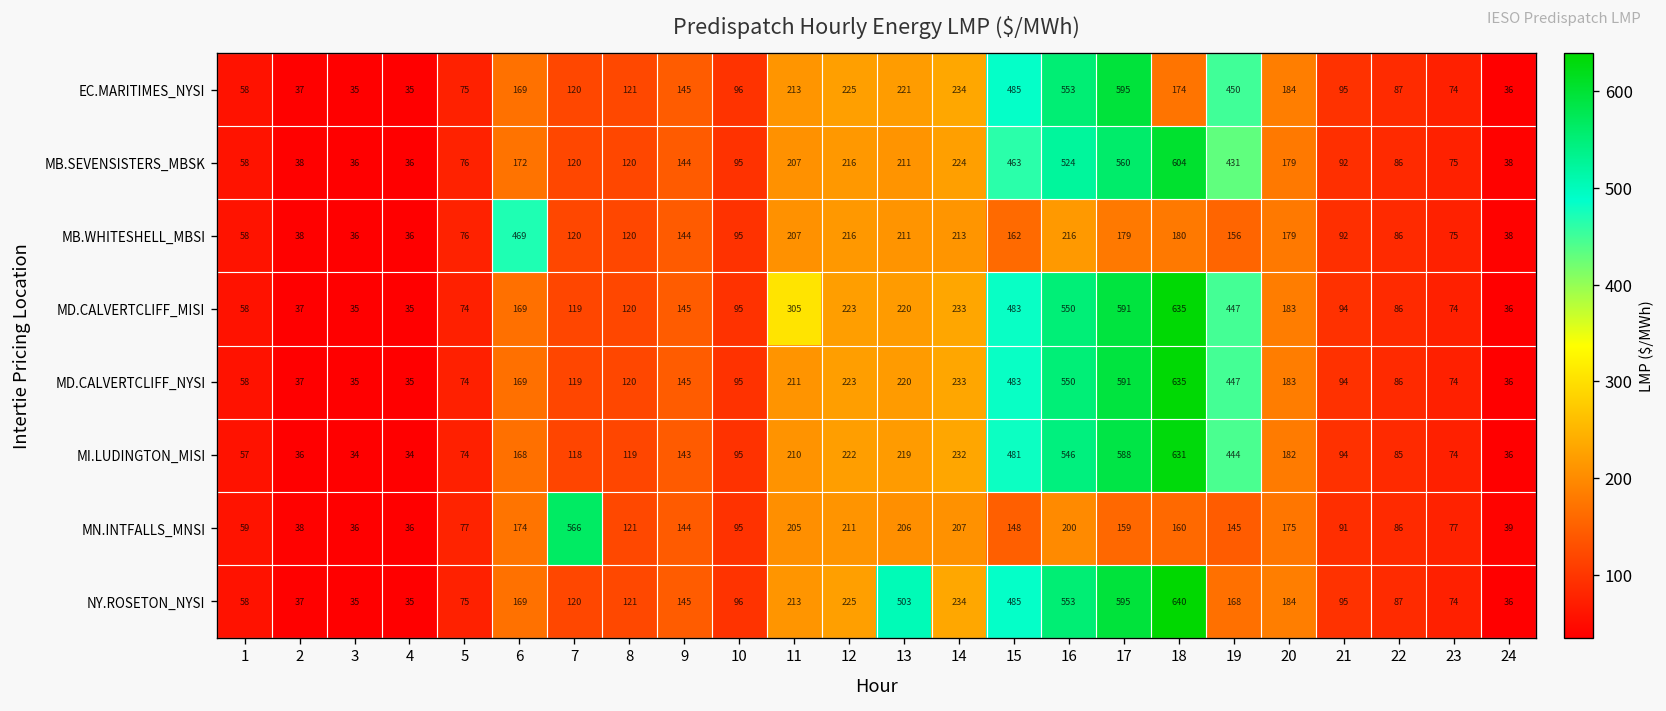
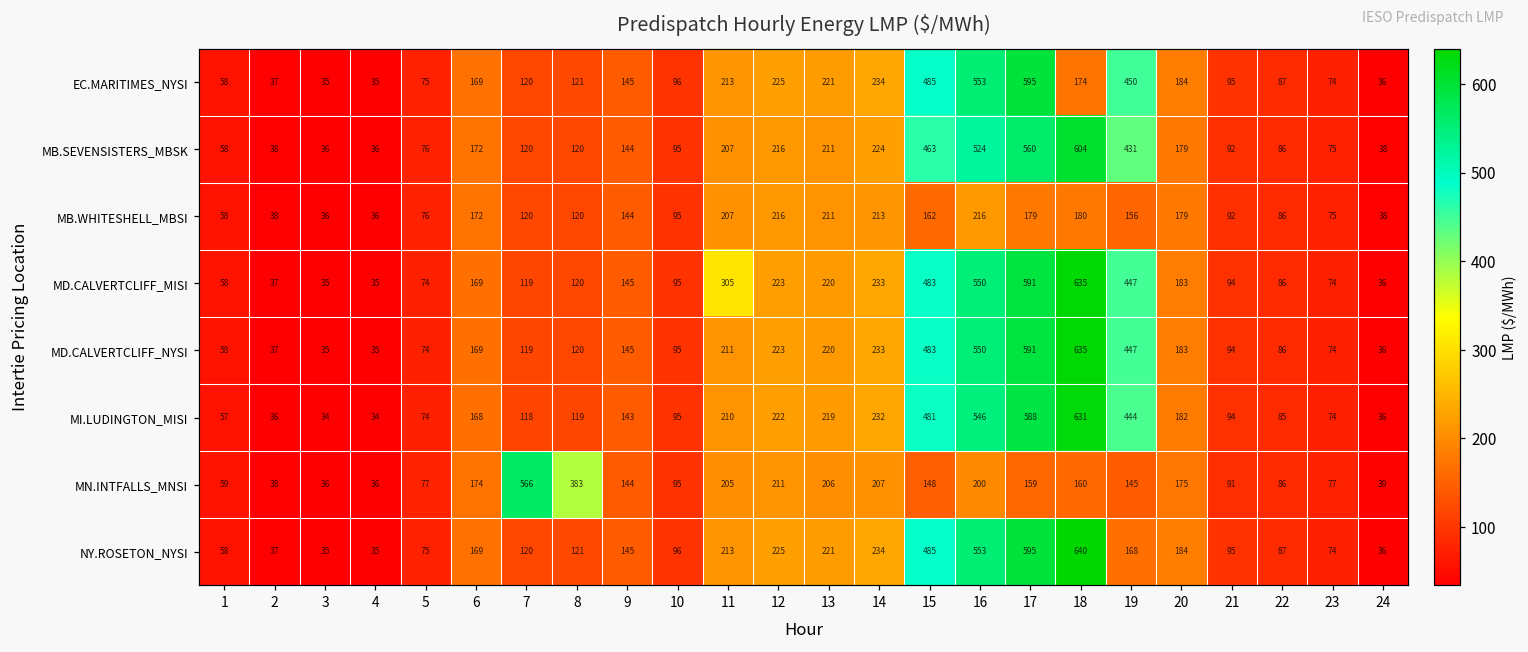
MB.WHITESHELL_MBSI, 6: 469 -> 172
MN.INTFALLS_MNSI, 8: 121 -> 383
NY.ROSETON_NYSI, 13: 503 -> 221
